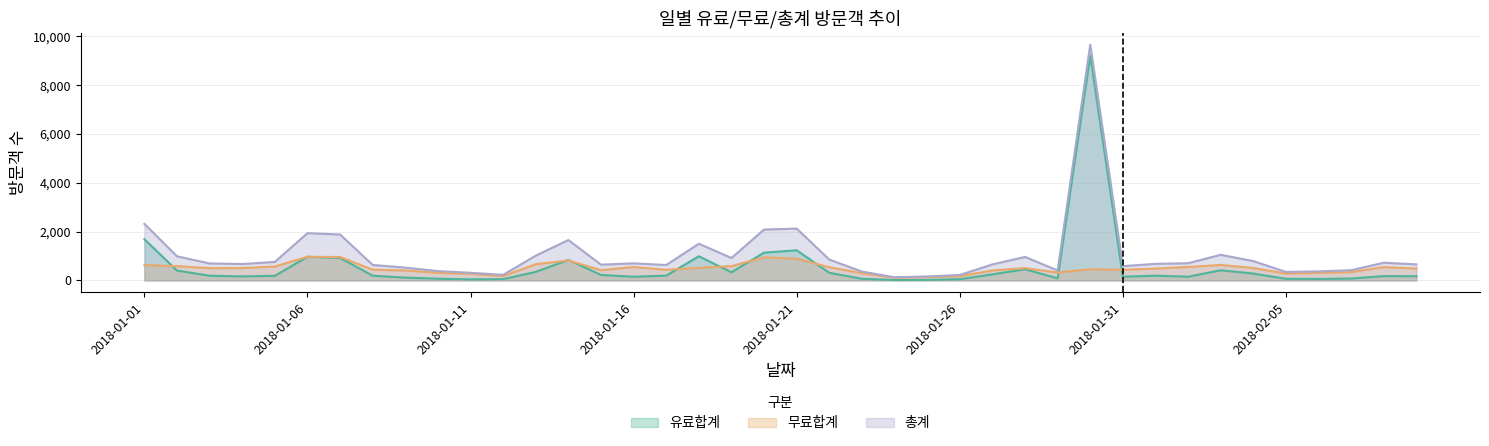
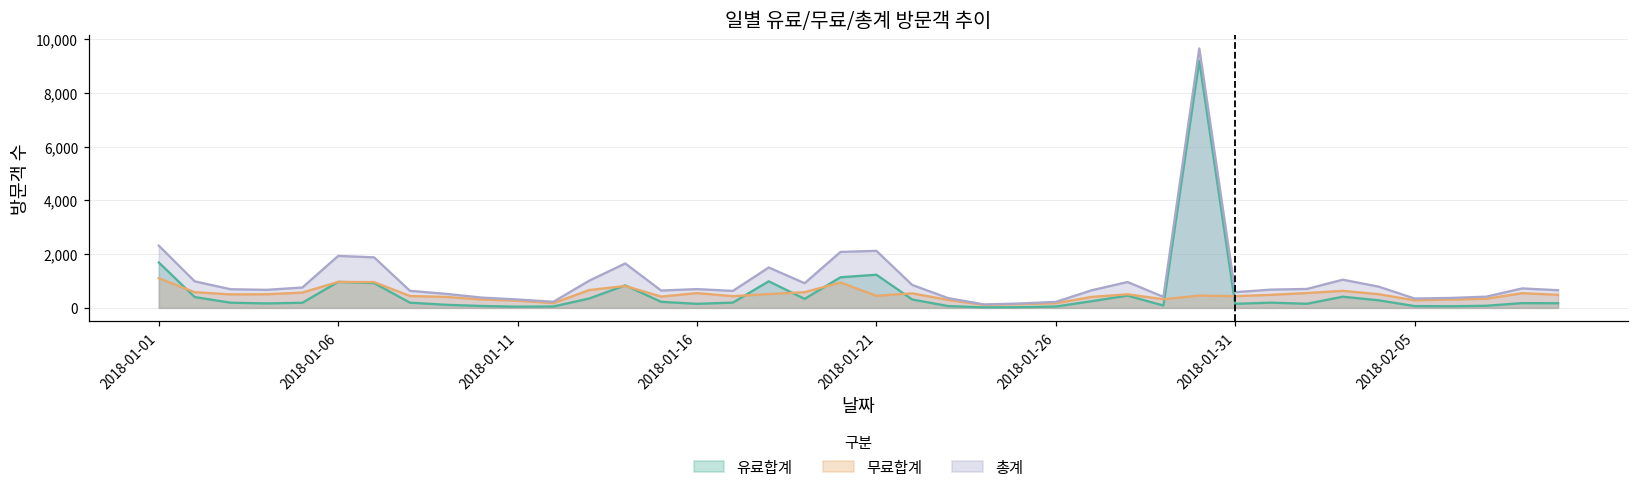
무료합계, 2018-01-01: 600 -> 1,100
무료합계, 2018-01-21: 900 -> 500
